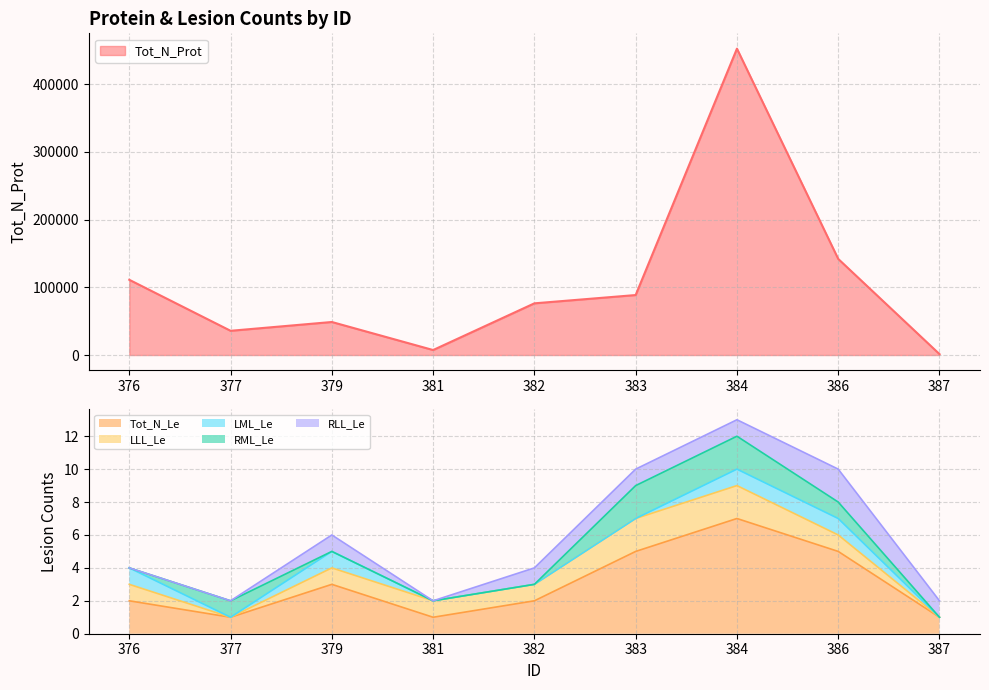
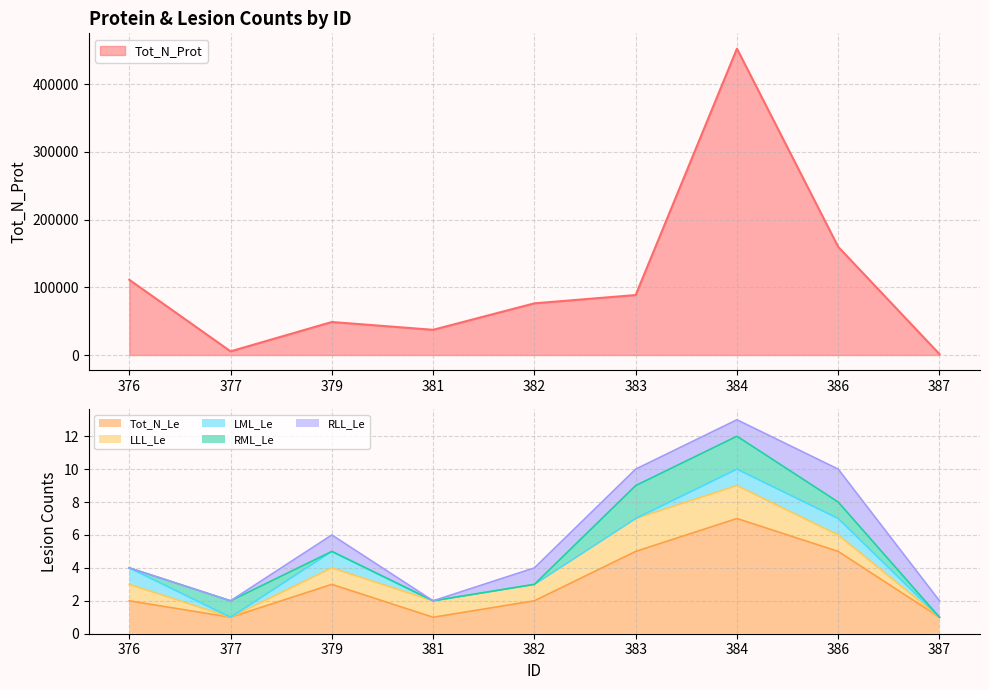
Protein & Lesion Counts by ID, 377: 40000 -> 10000
Protein & Lesion Counts by ID, 381: 10000 -> 40000
Protein & Lesion Counts by ID, 386: 140000 -> 160000
